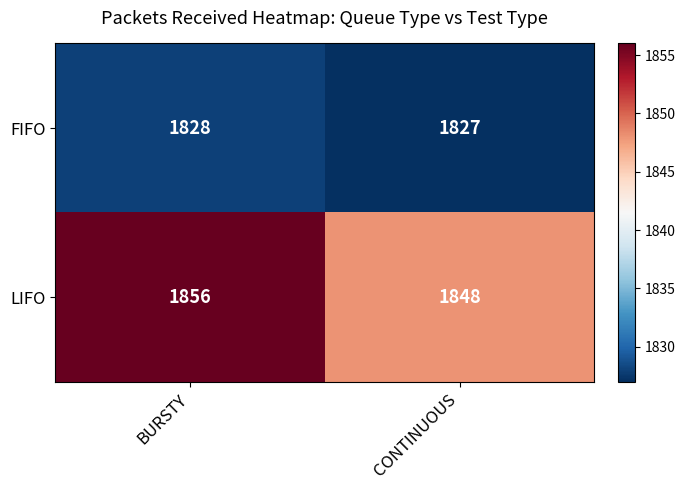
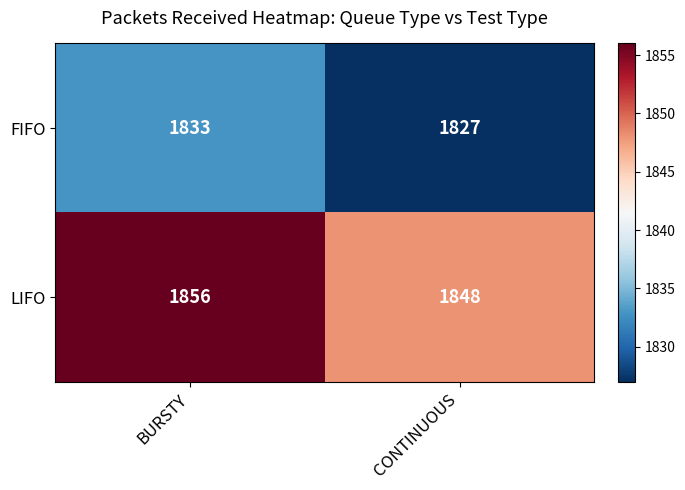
FIFO, BURSTY: 1828 -> 1833
